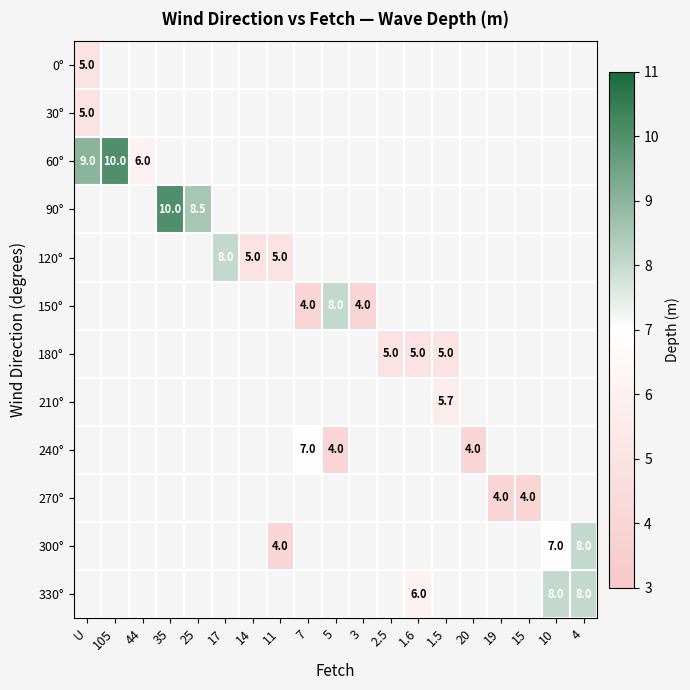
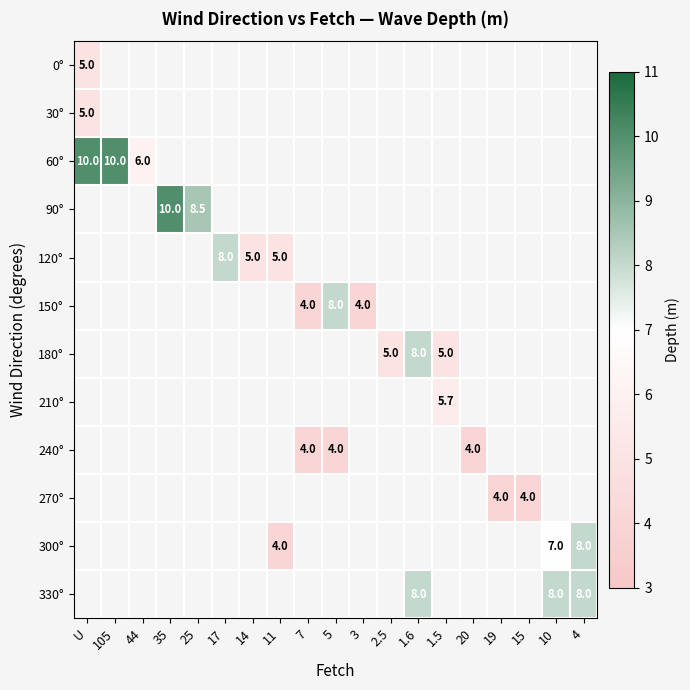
60°, U: 9.0 -> 10.0
180°, 1.6: 5.0 -> 8.0
240°, 7: 7.0 -> 4.0
330°, 1.6: 6.0 -> 8.0
